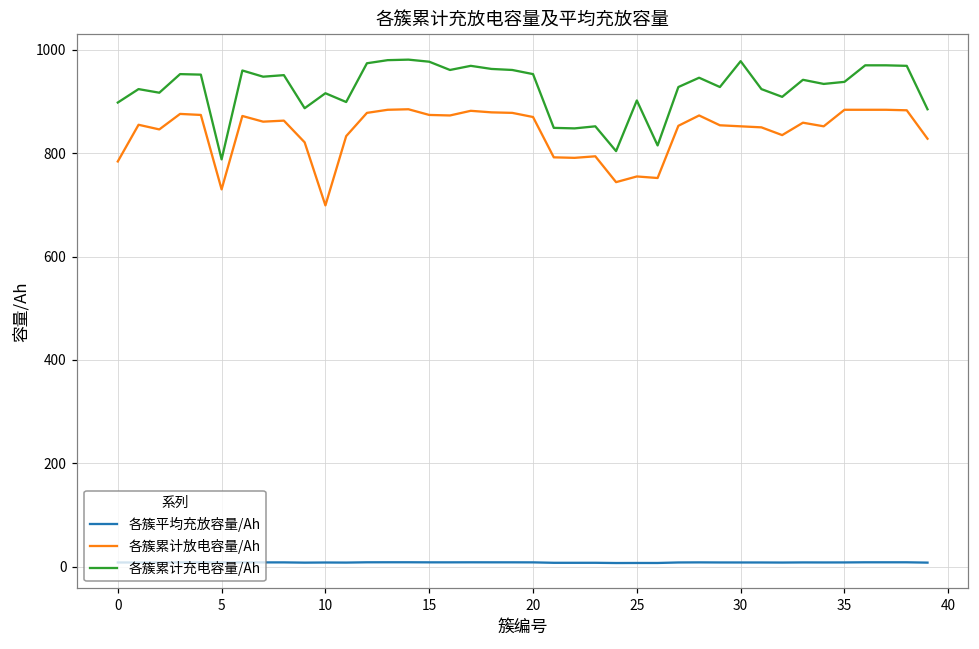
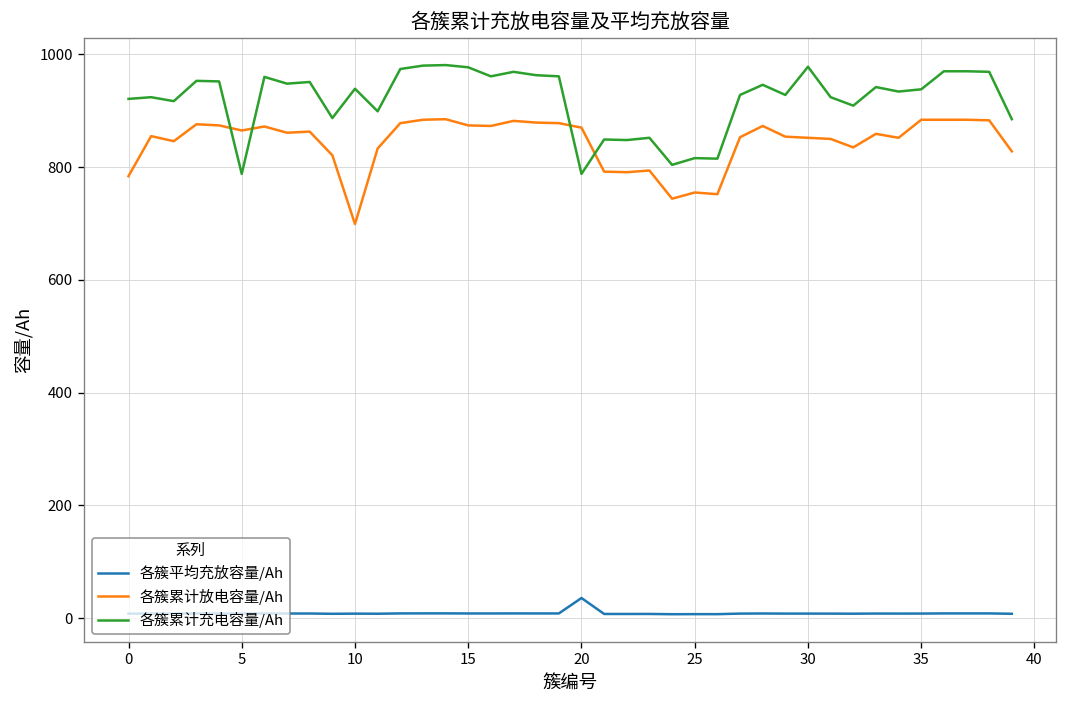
各簇累计充电容量/Ah, 0: 900 -> 920
各簇累计放电容量/Ah, 5: 730 -> 870
各簇累计充电容量/Ah, 10: 920 -> 940
各簇平均充放容量/Ah, 20: 10 -> 40
各簇累计充电容量/Ah, 20: 950 -> 790
各簇累计充电容量/Ah, 25: 900 -> 820
